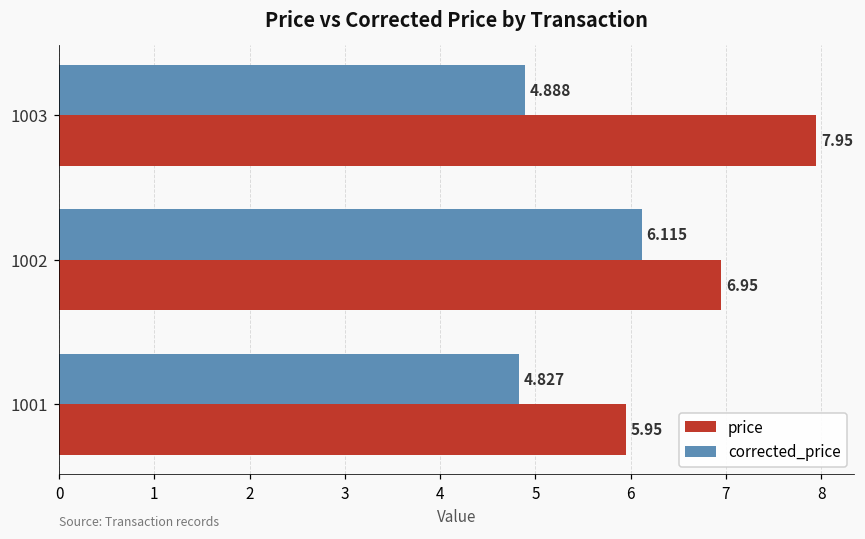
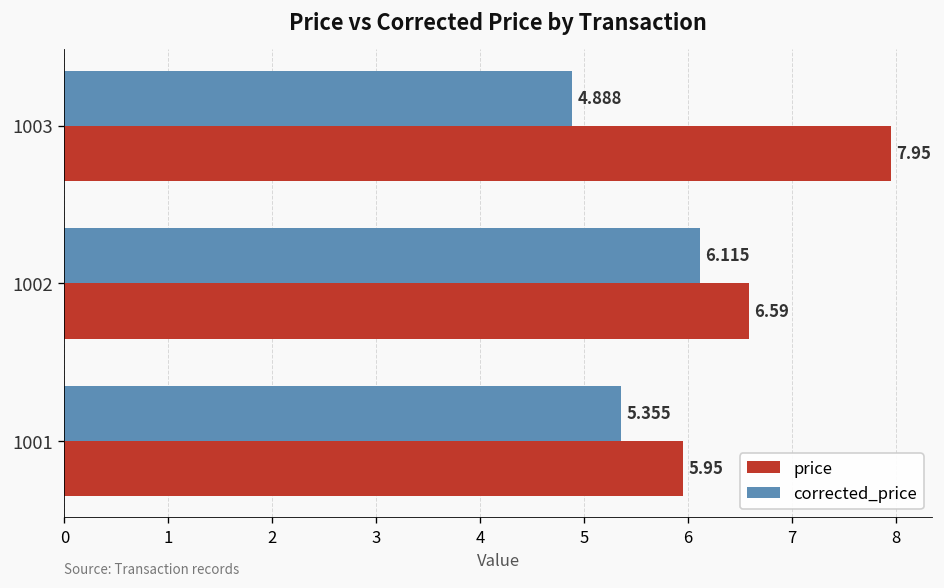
price, 1002: 6.95 -> 6.59
corrected_price, 1001: 4.827 -> 5.355
